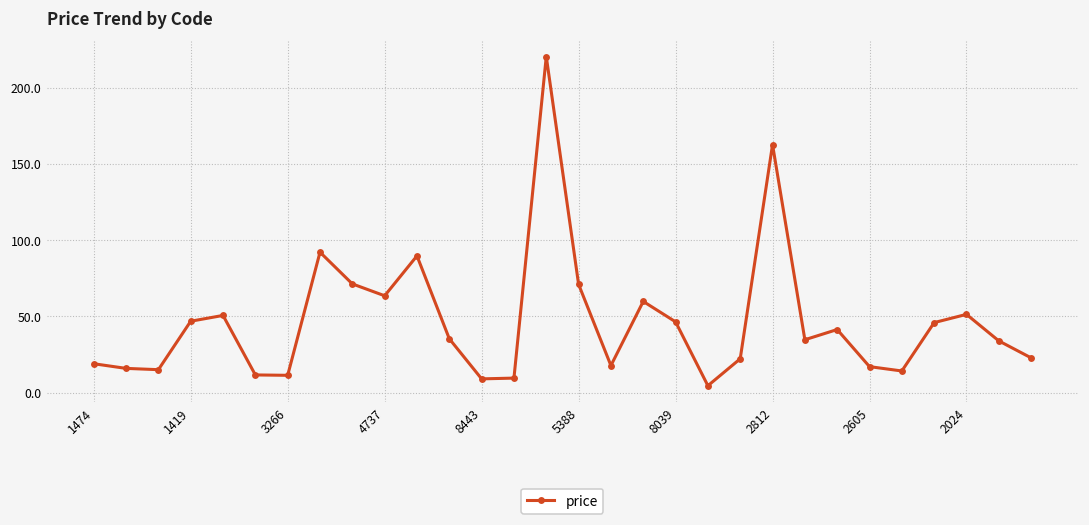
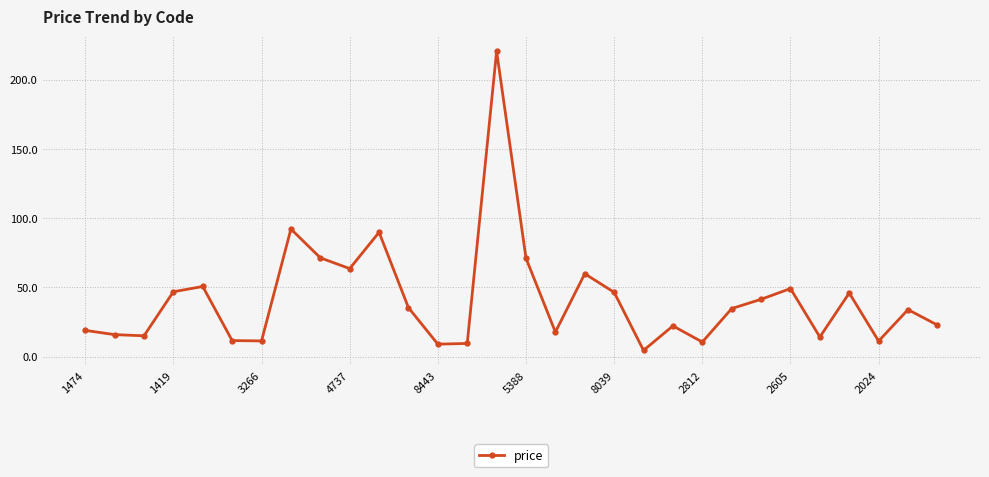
2812: 163 -> 11
2605: 17 -> 49
2024: 51 -> 11
